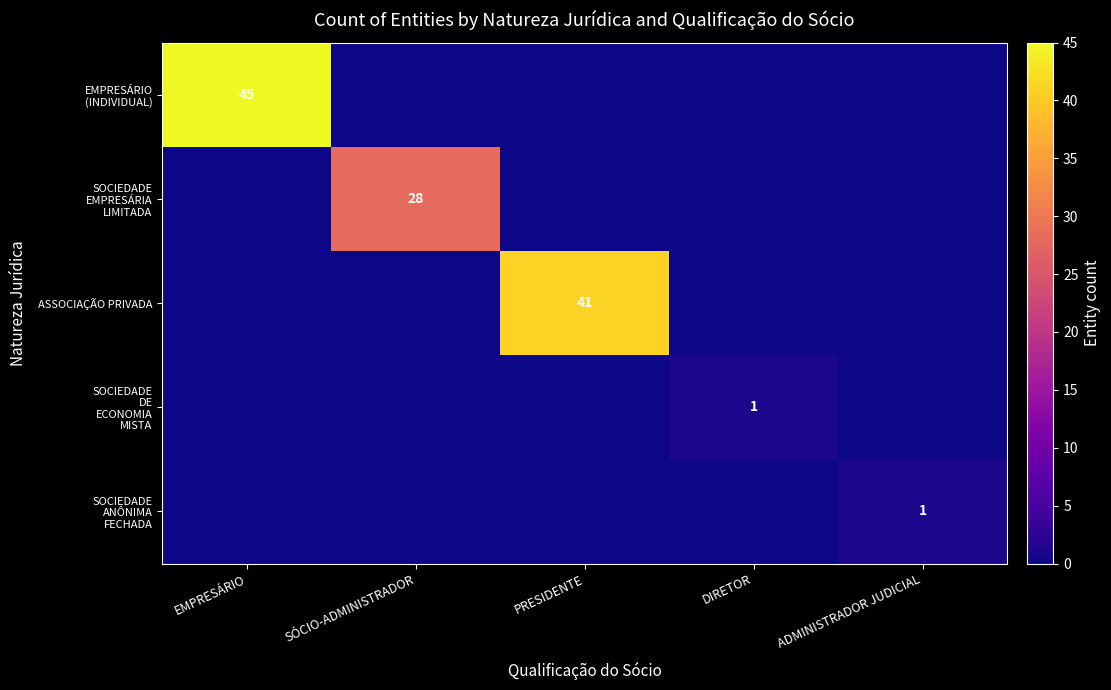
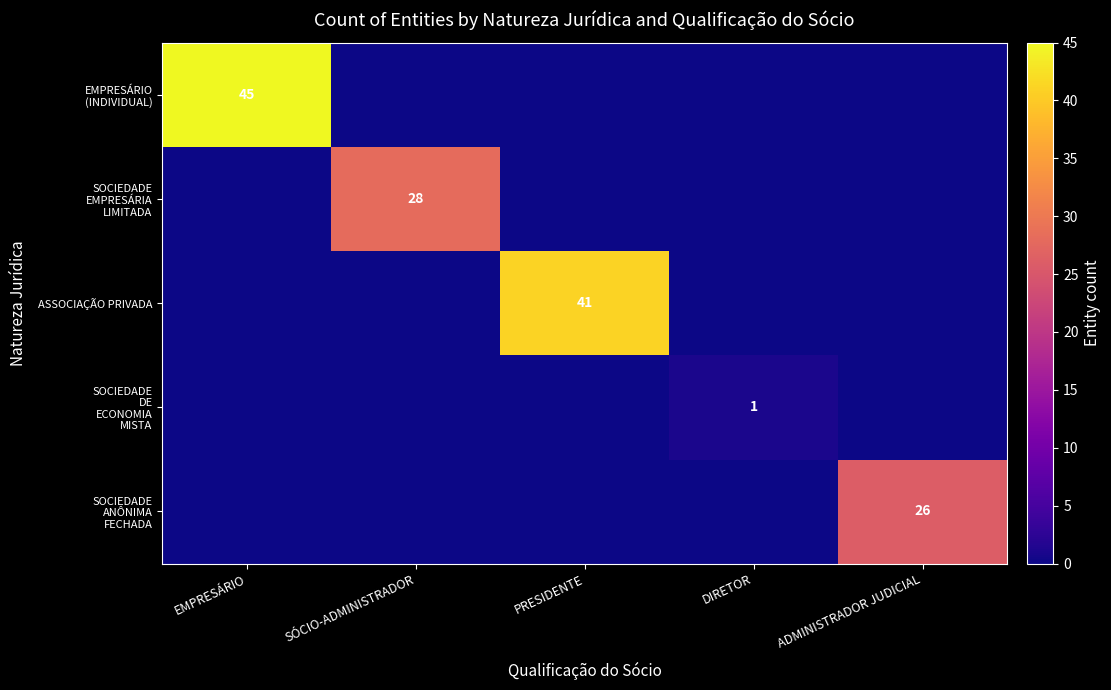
SOCIEDADE ANÔNIMA FECHADA, ADMINISTRADOR JUDICIAL: 1 -> 26
